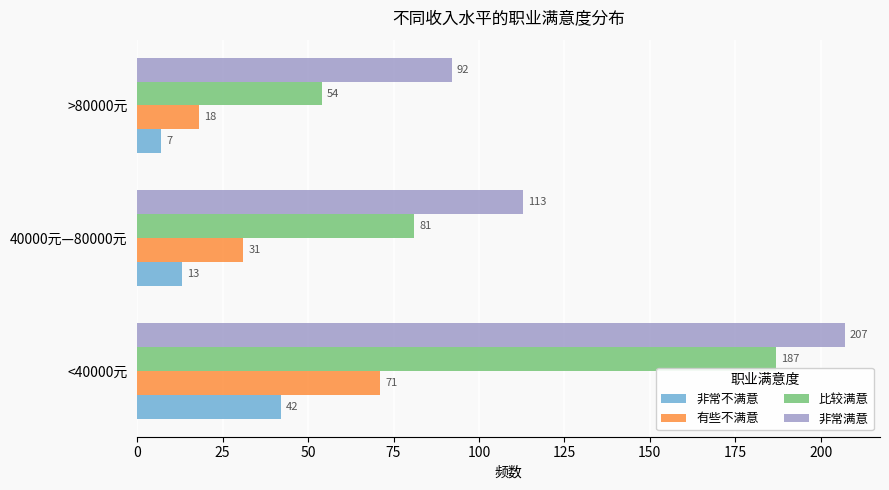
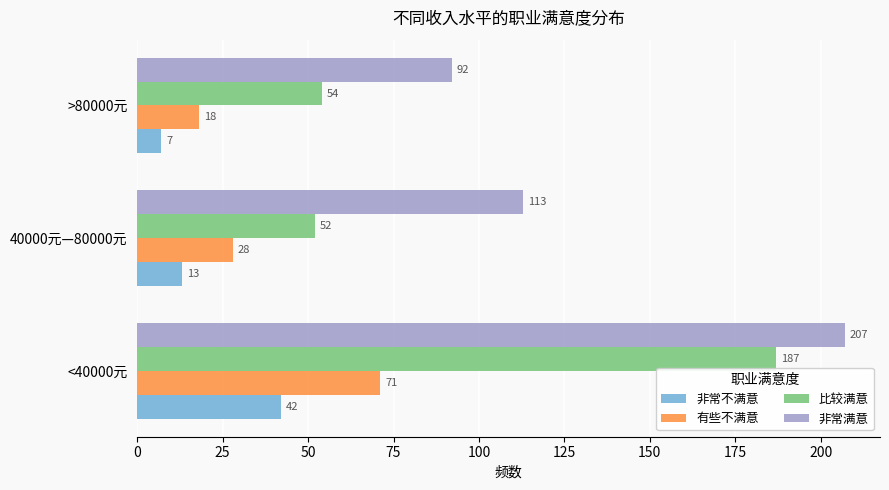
比较满意, 40000元—80000元: 81 -> 52
有些不满意, 40000元—80000元: 31 -> 28
